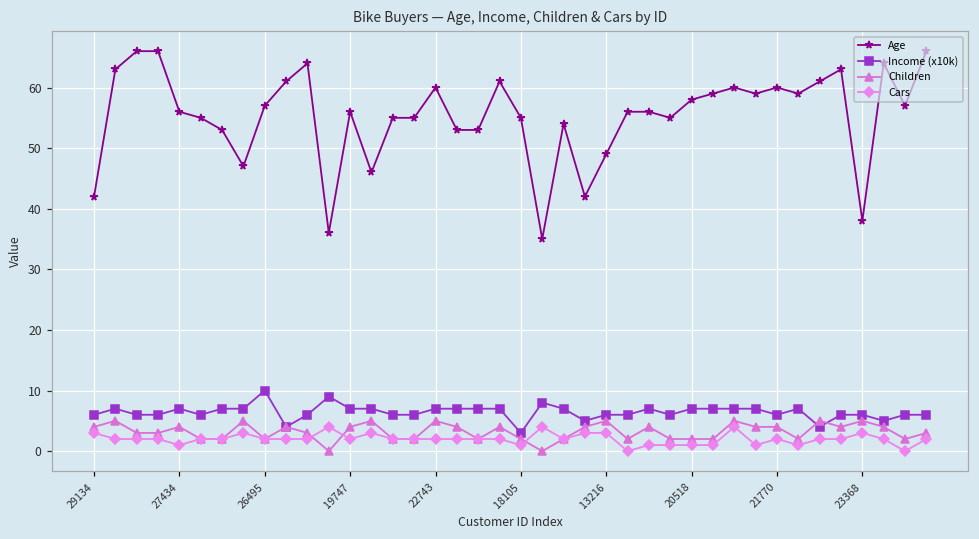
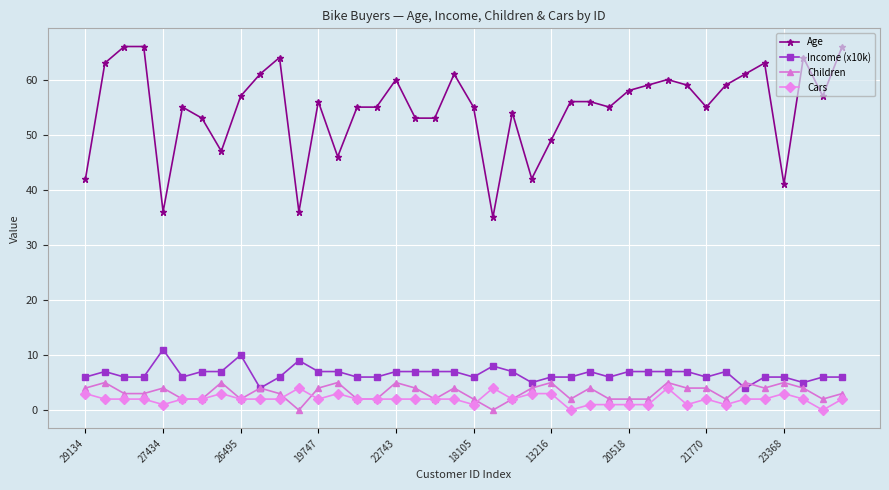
Age, 27434: 56 -> 36
Income (x10k), 27434: 7 -> 11
Income (x10k), 18105: 3 -> 6
Age, 21770: 60 -> 55
Age, 23368: 38 -> 41
